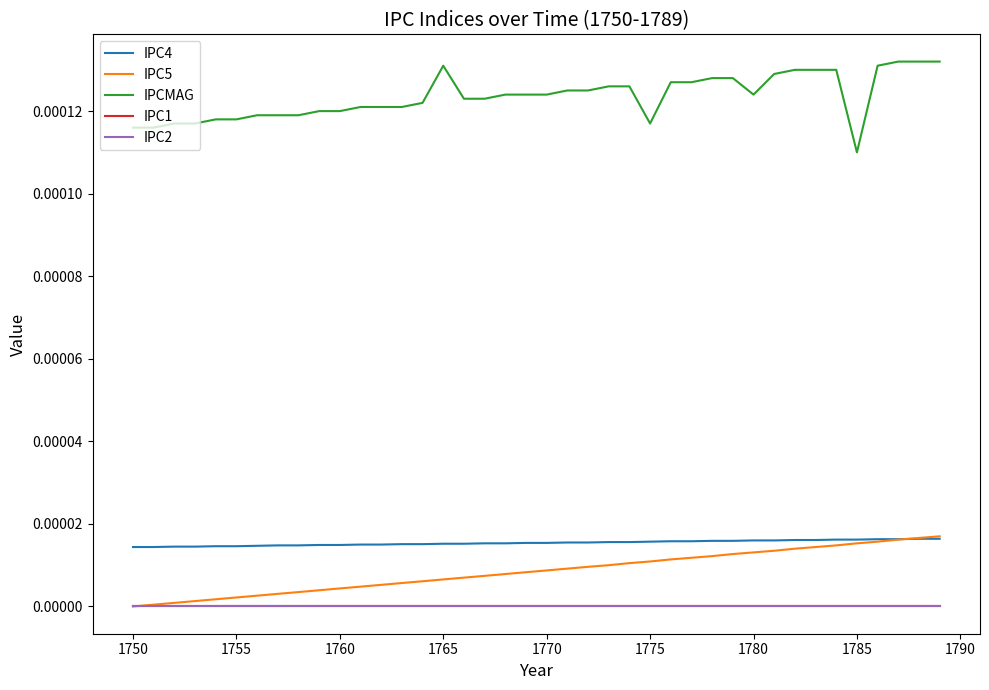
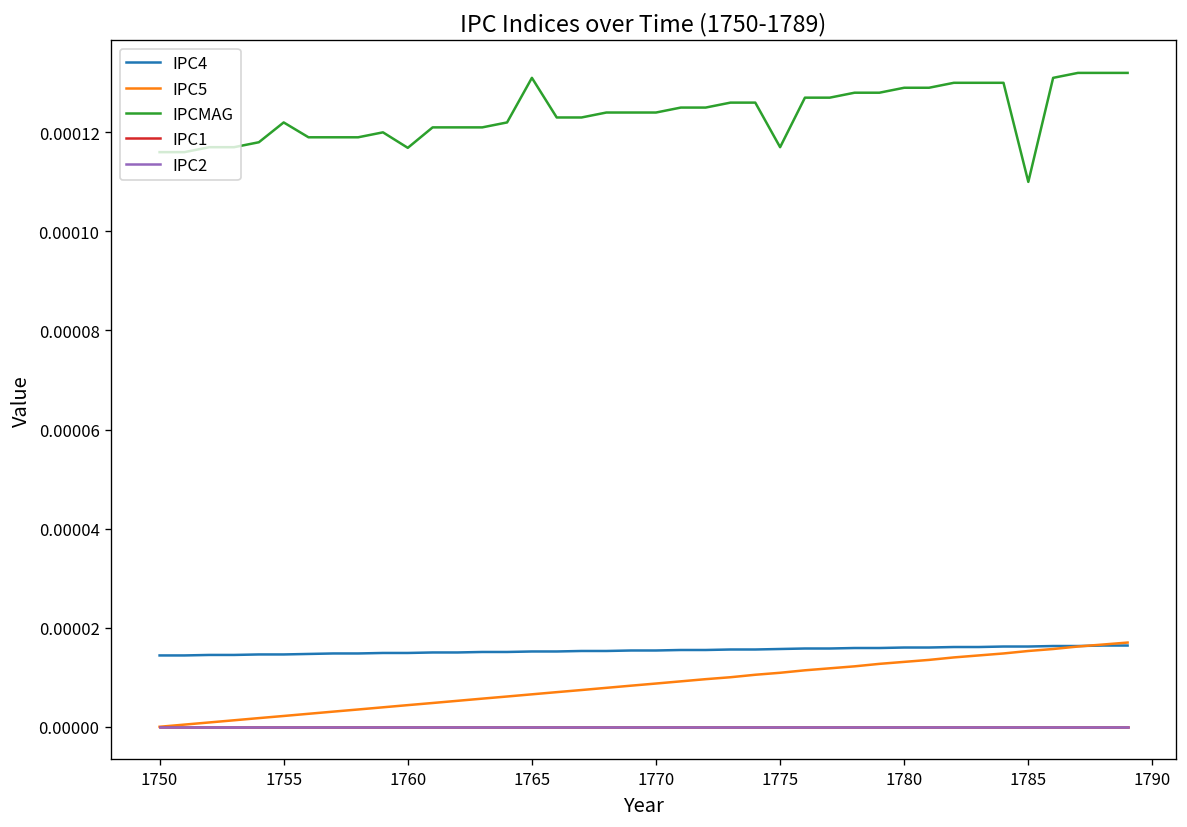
IPCMAG, 1755: 0.000118 -> 0.000122
IPCMAG, 1760: 0.000120 -> 0.000117
IPCMAG, 1780: 0.000124 -> 0.000129
